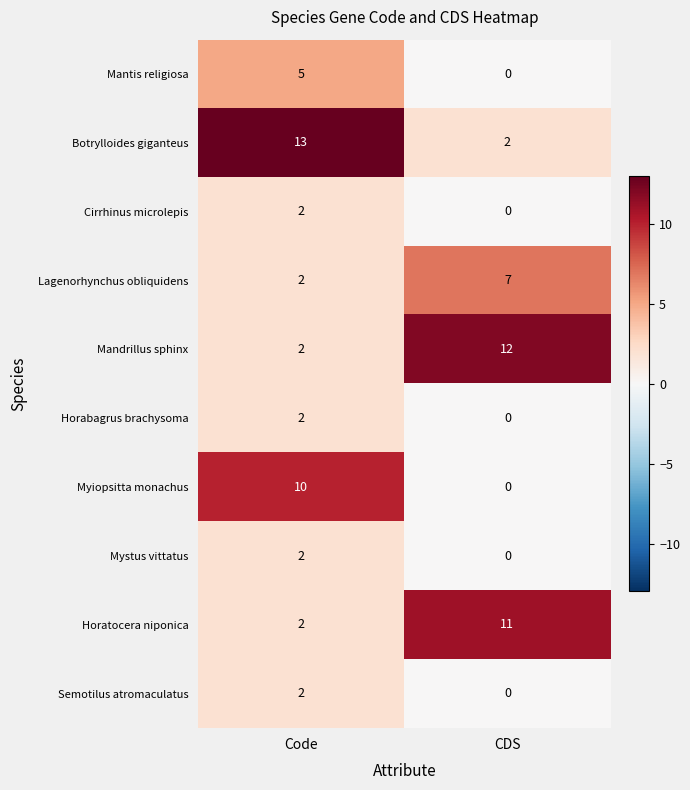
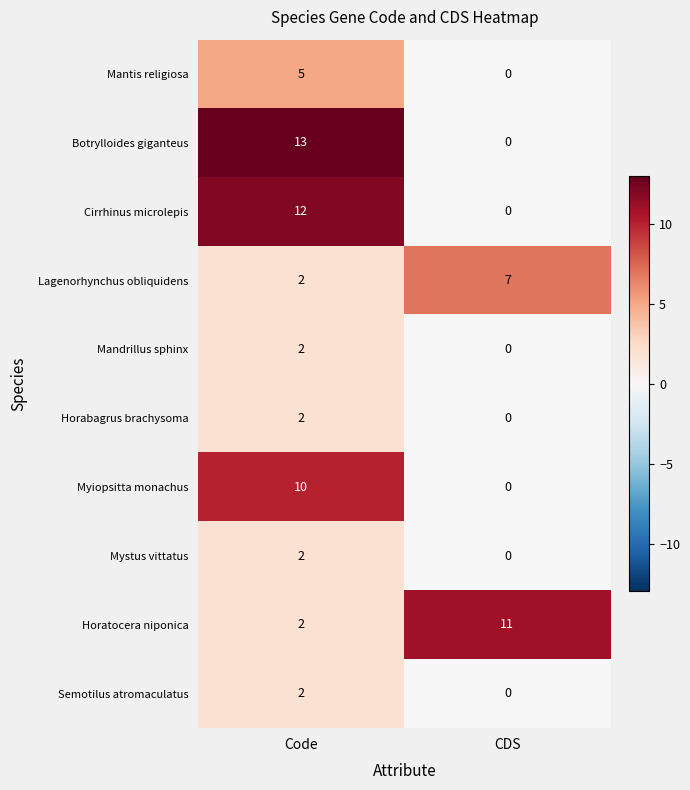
Botrylloides giganteus, CDS: 2 -> 0
Cirrhinus microlepis, Code: 2 -> 12
Mandrillus sphinx, CDS: 12 -> 0
